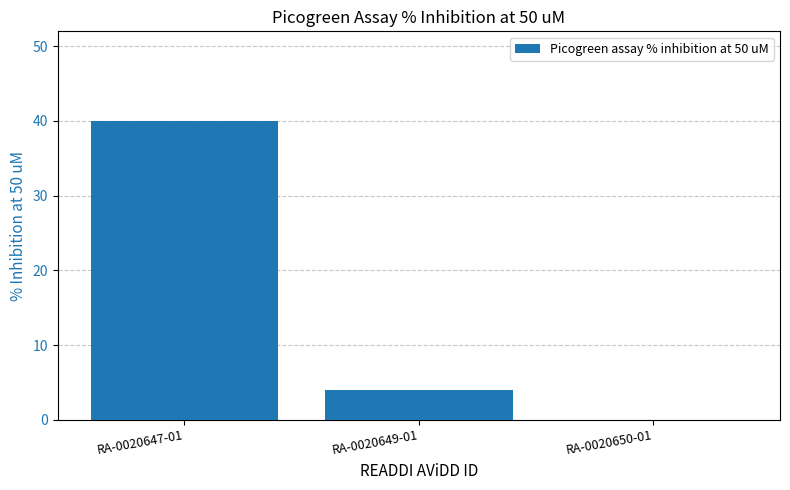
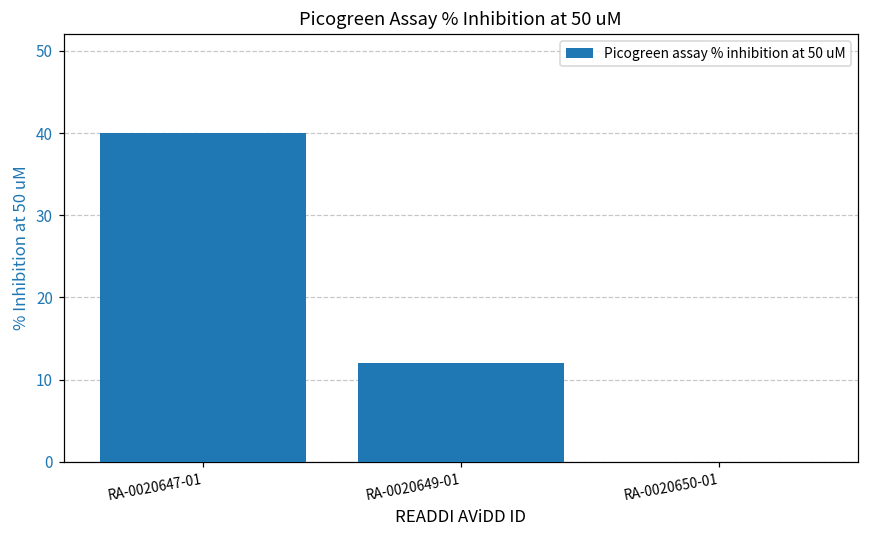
RA-0020649-01: 4 -> 12
